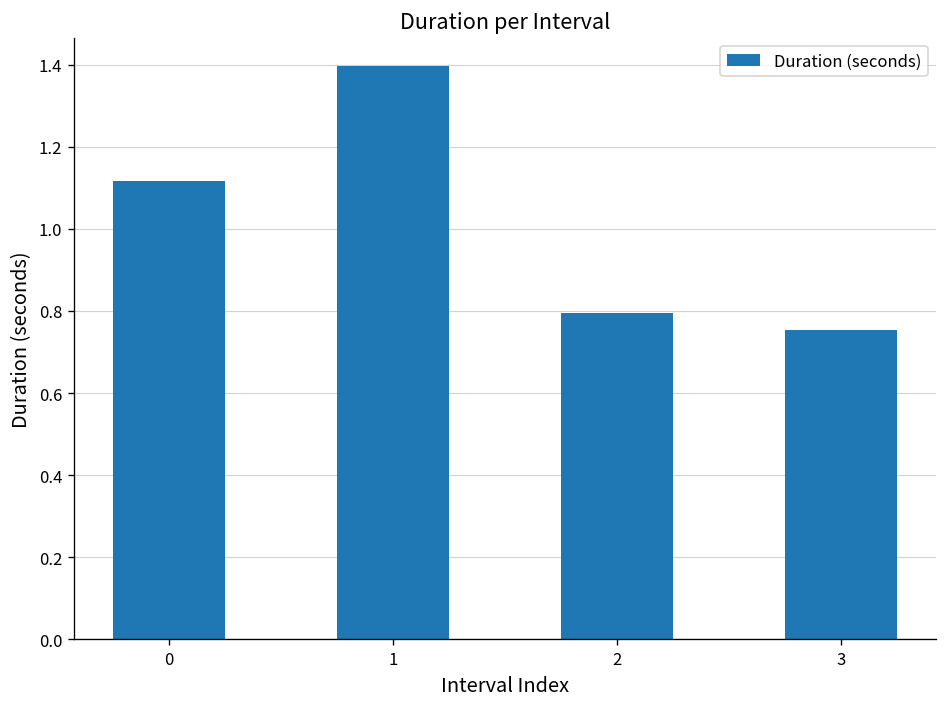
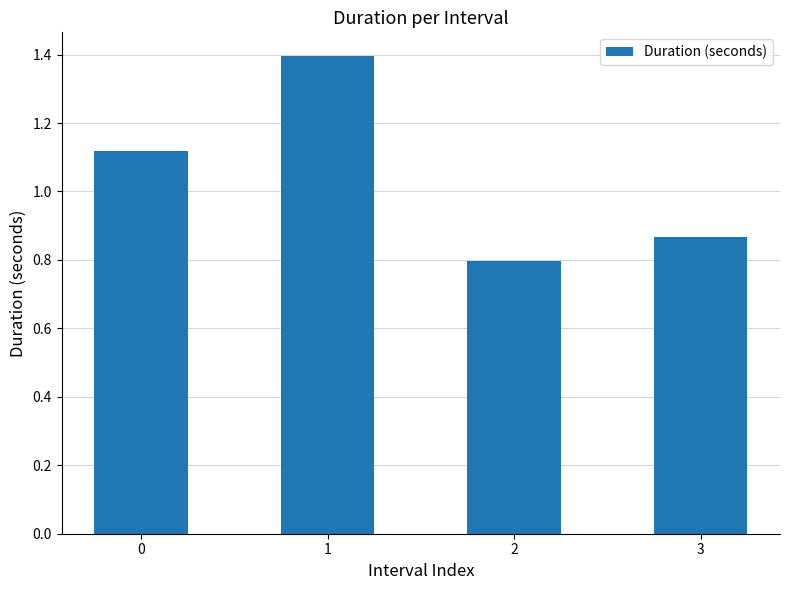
3: 0.75 -> 0.87
